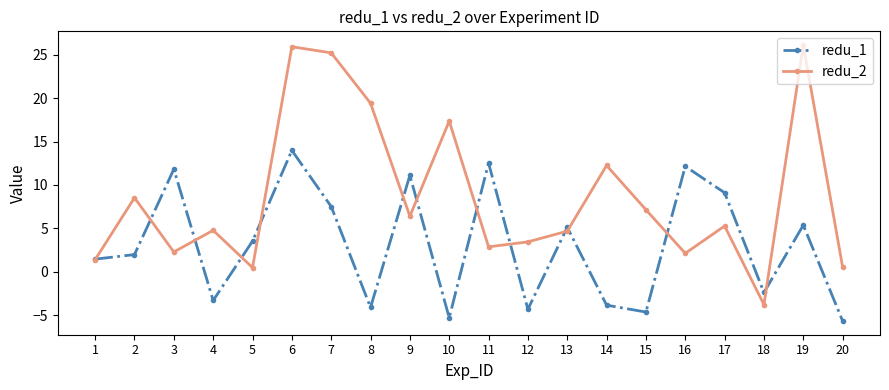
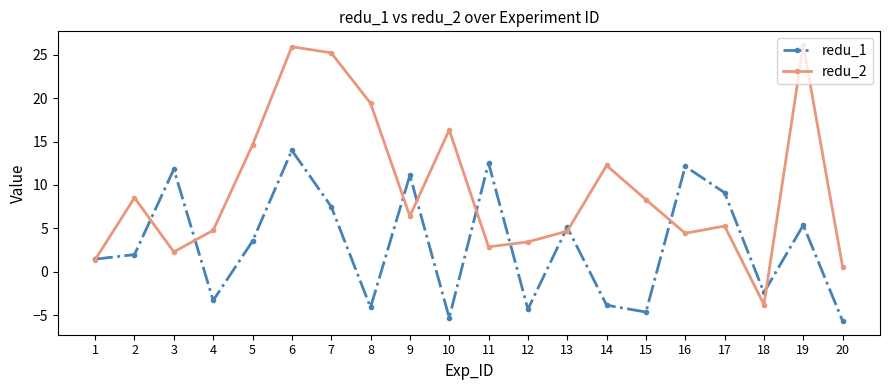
redu_2, 5: 0 -> 15
redu_2, 10: 17 -> 16
redu_2, 15: 7 -> 8
redu_2, 16: 2 -> 4
